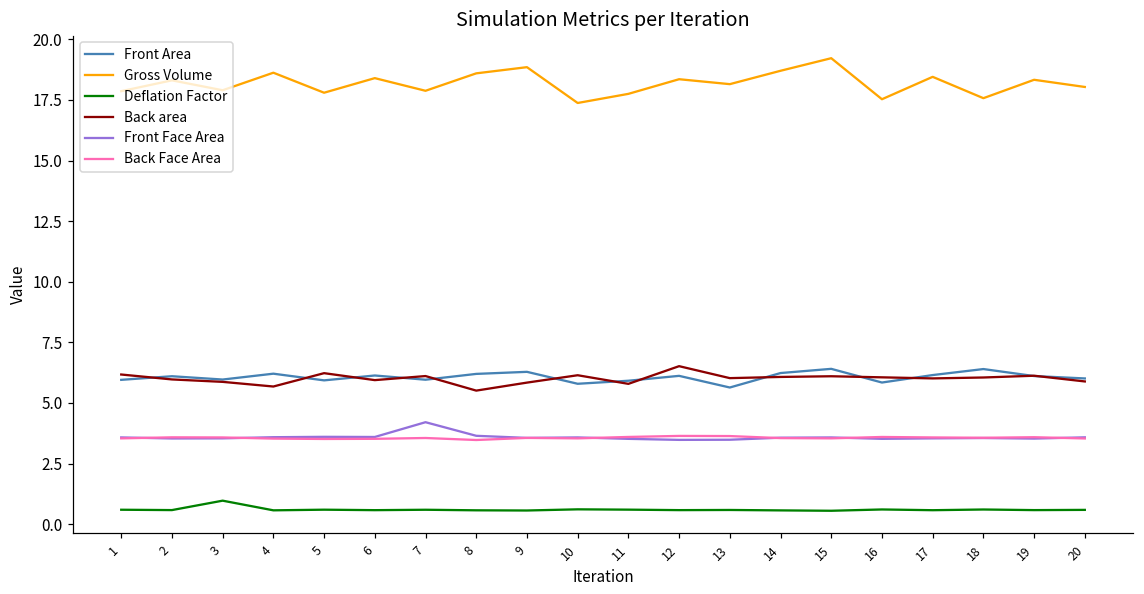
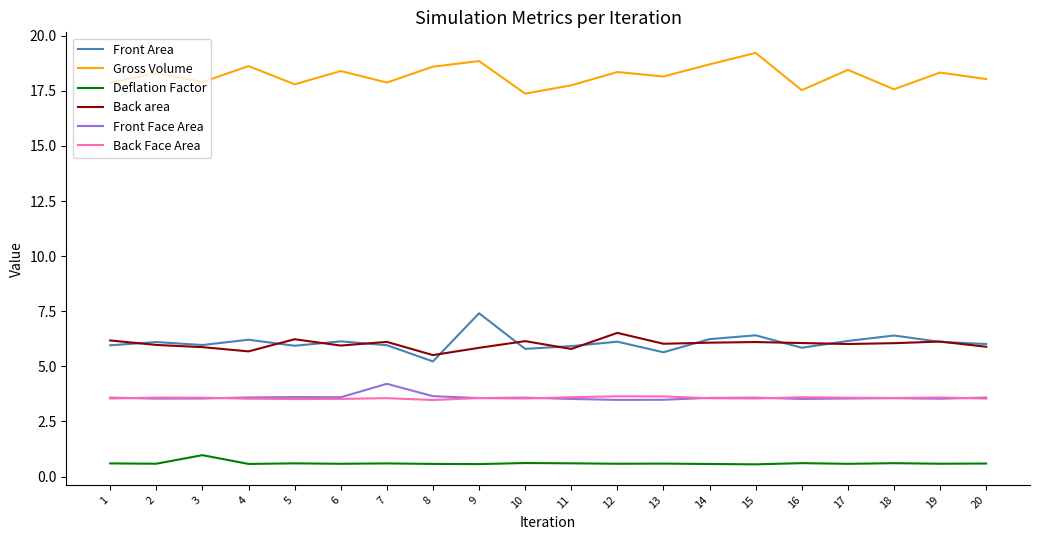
Front Area, 8: 6.2 -> 5.2
Front Area, 9: 6.3 -> 7.4
